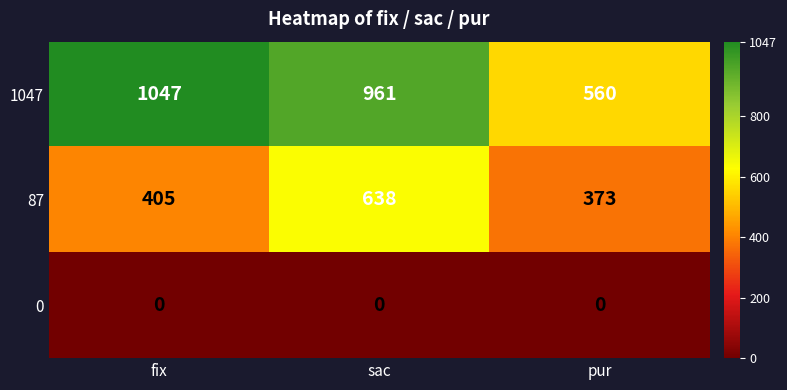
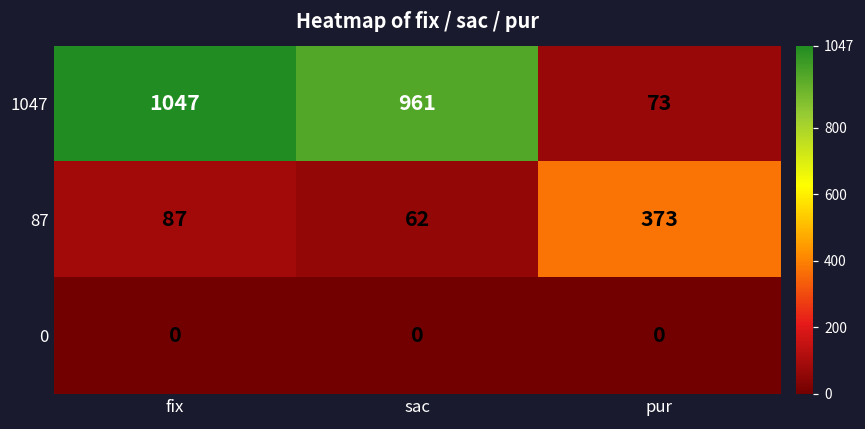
1047, pur: 560 -> 73
87, fix: 405 -> 87
87, sac: 638 -> 62
